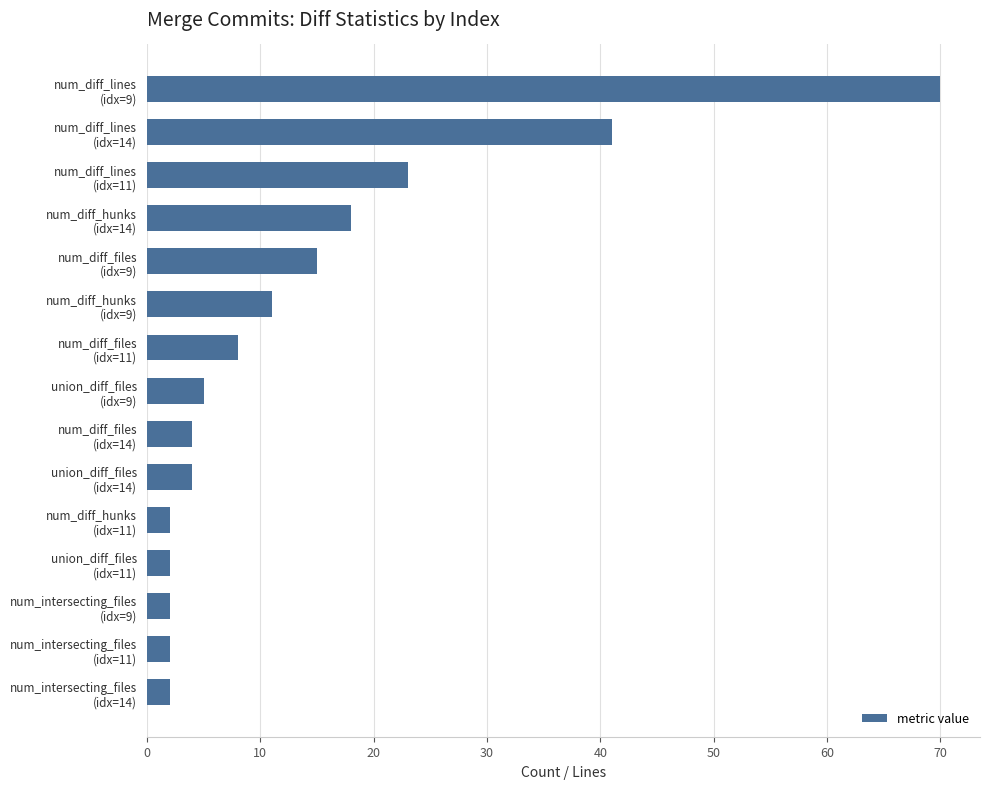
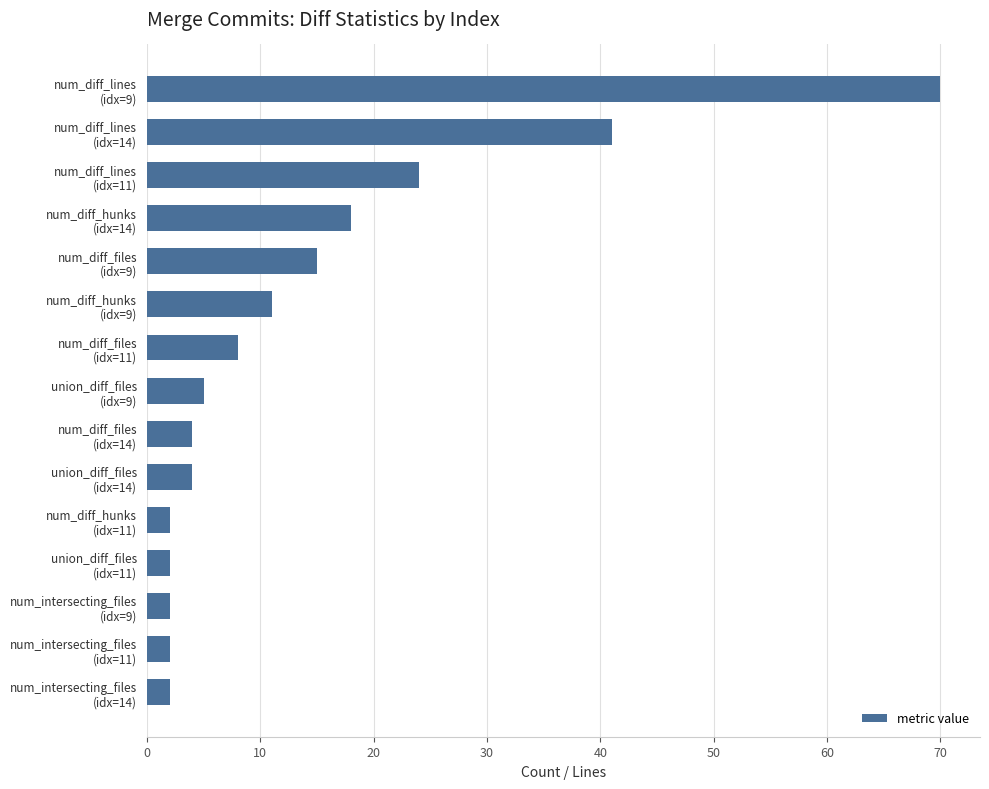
num_diff_lines (idx=11): 23 -> 24
